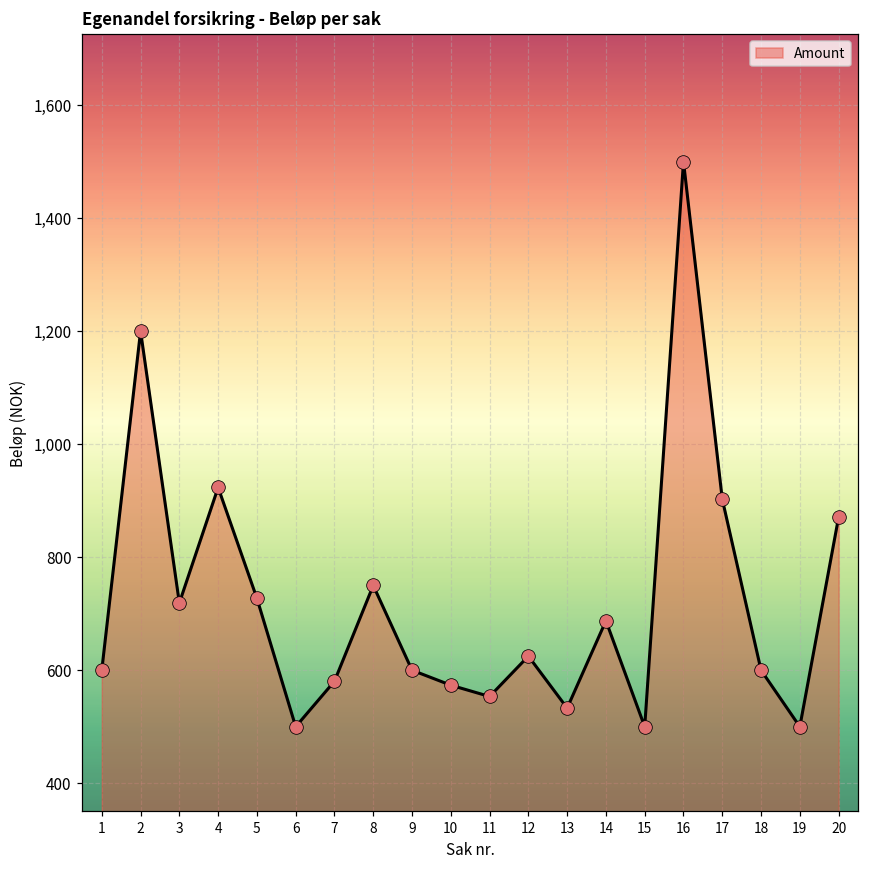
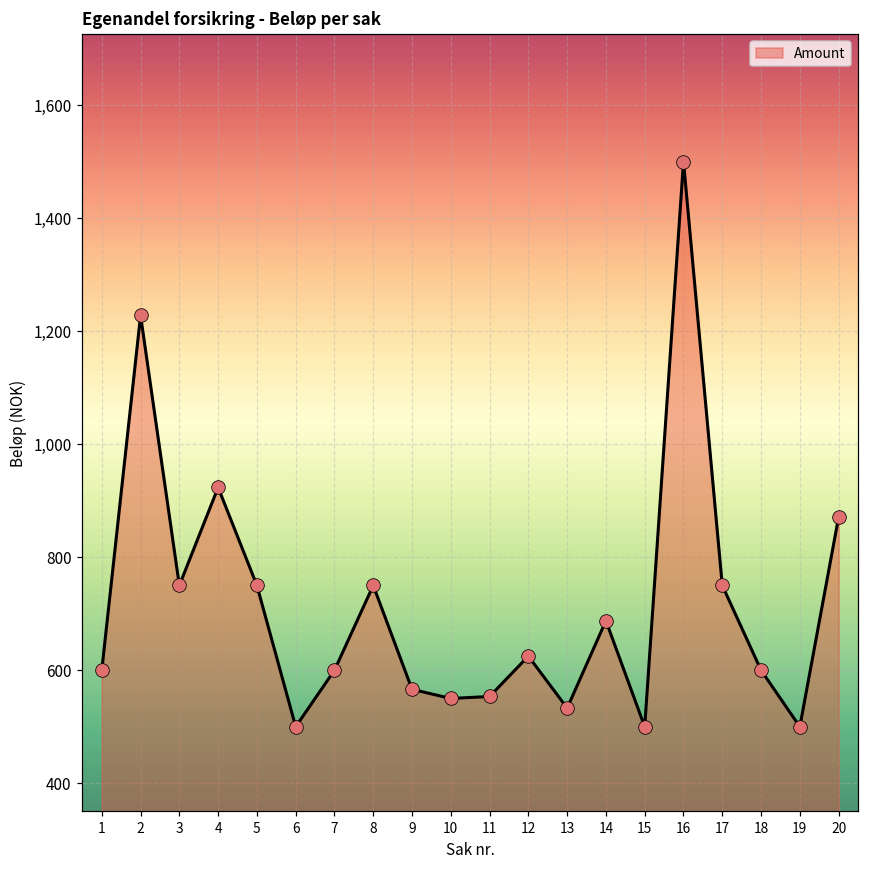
2: 1,200 -> 1,230
3: 720 -> 750
5: 730 -> 750
7: 580 -> 600
9: 600 -> 570
10: 570 -> 550
17: 900 -> 750
